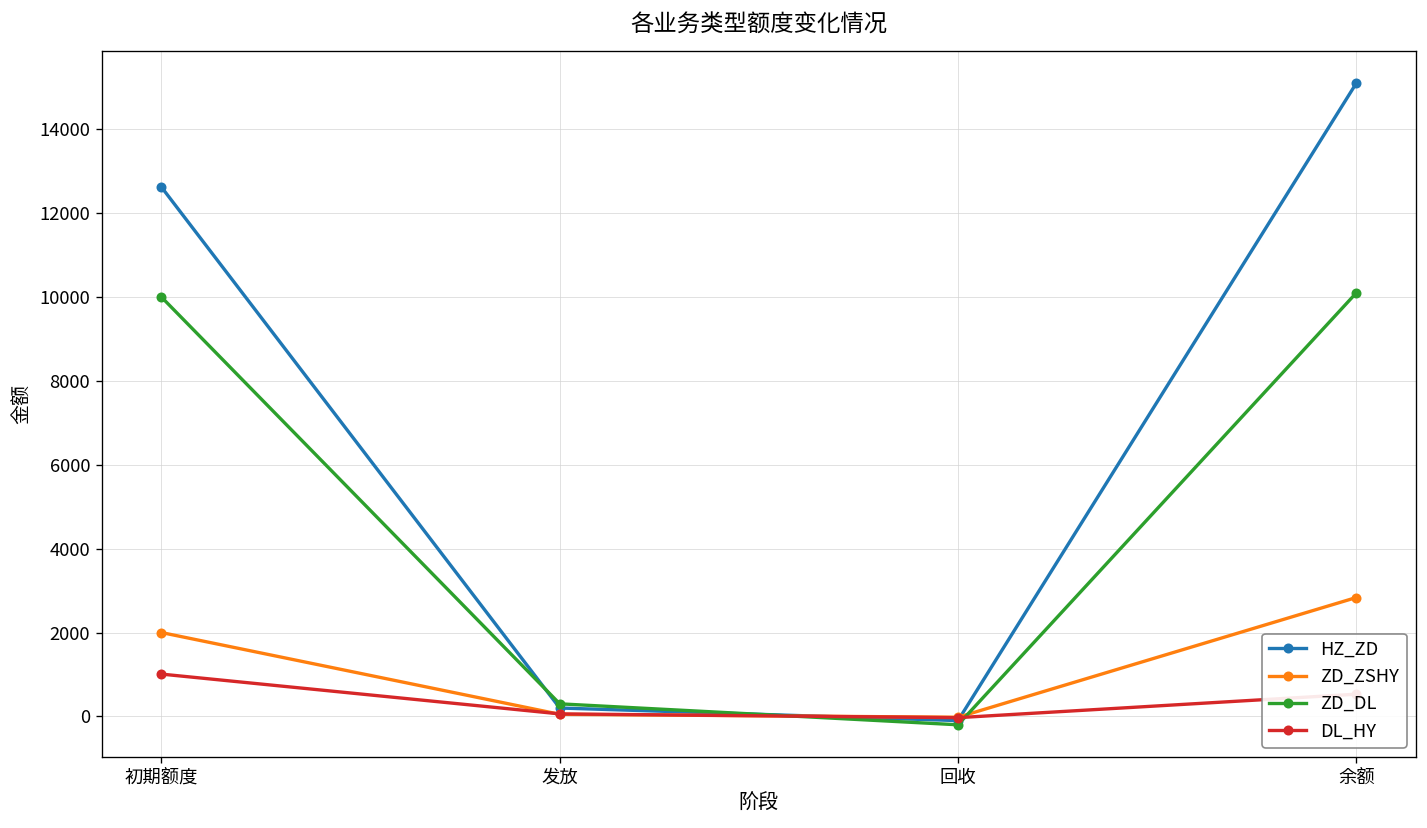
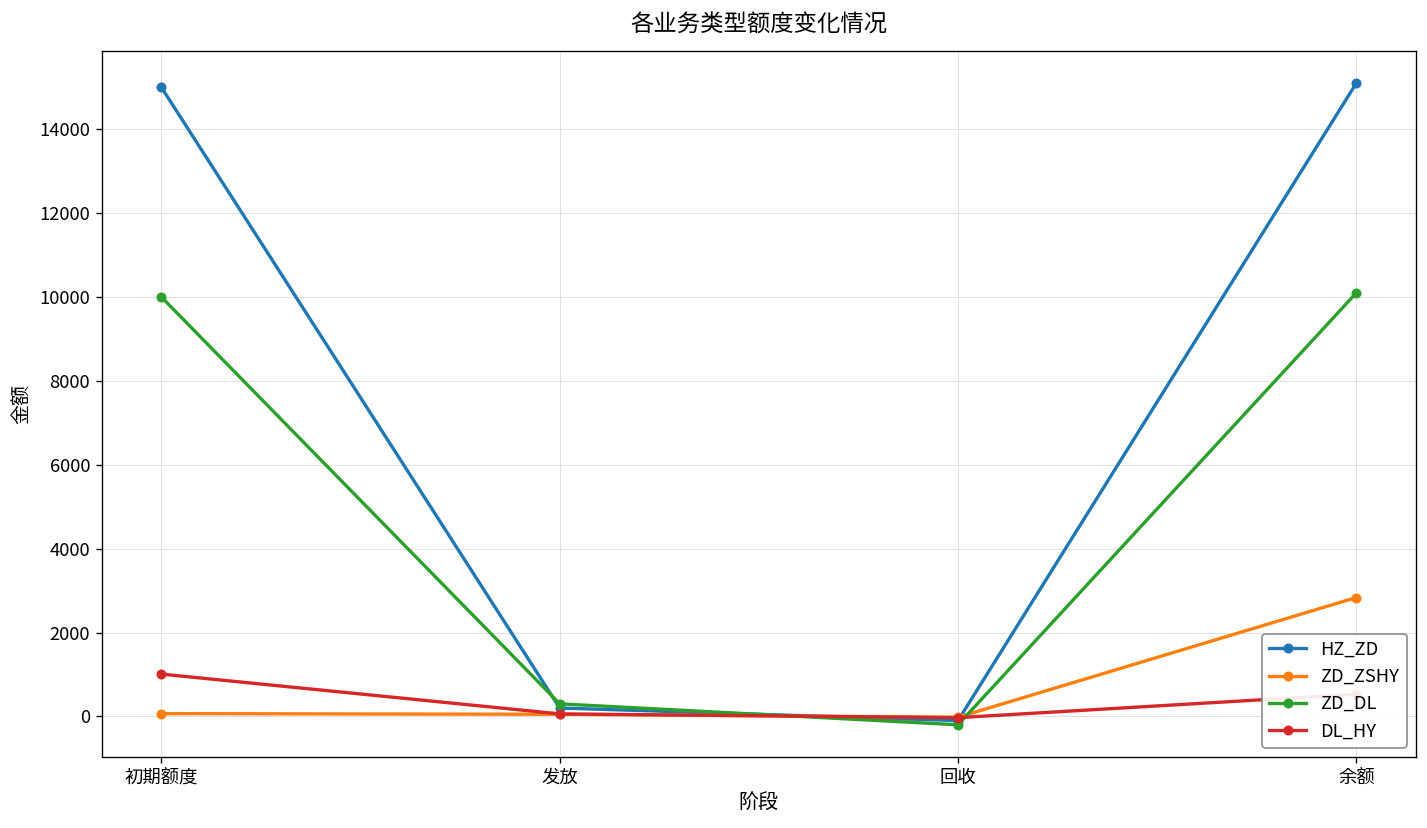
HZ_ZD, 初期额度: 12600 -> 15000
ZD_ZSHY, 初期额度: 2000 -> 100
